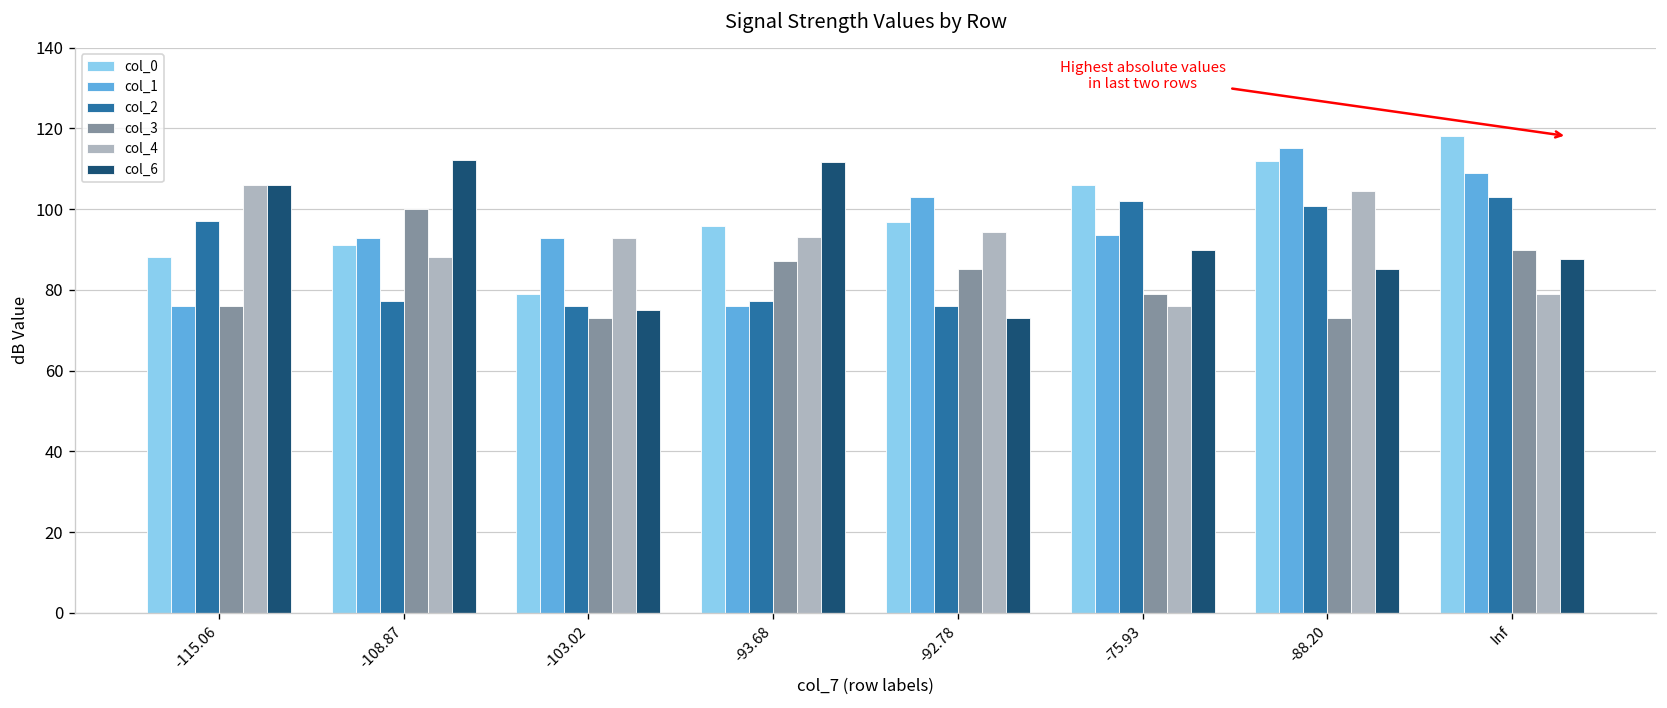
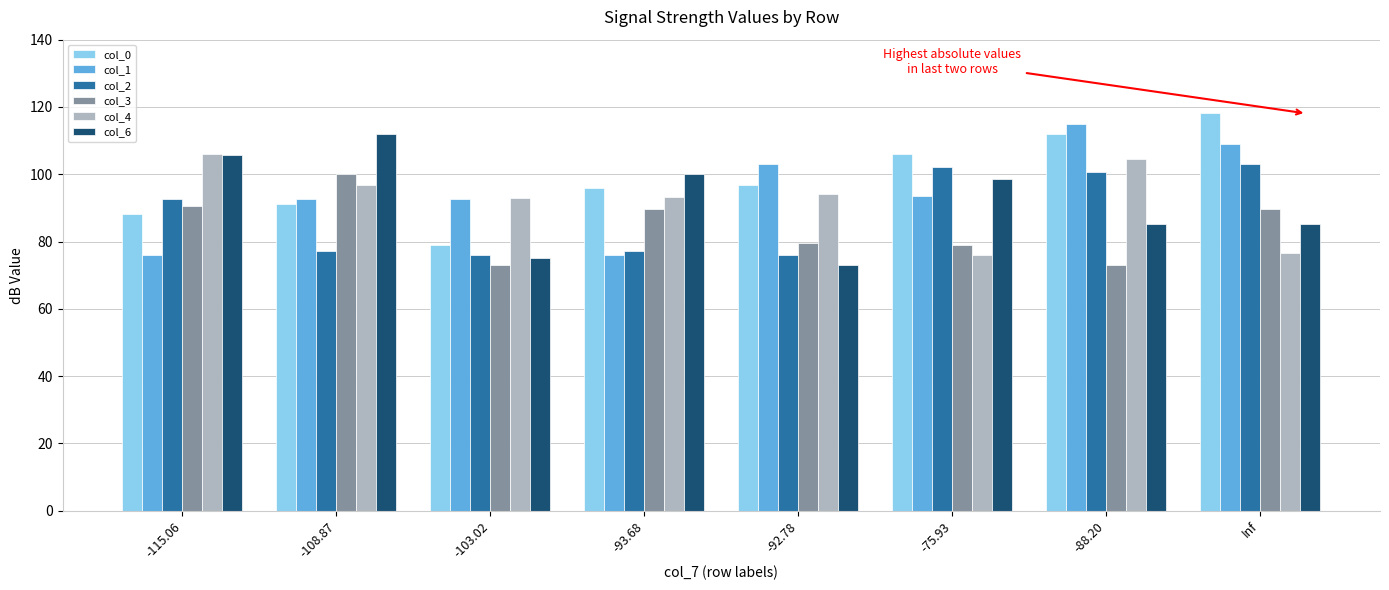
col_2, -115.06: 97 -> 93
col_3, -115.06: 76 -> 91
col_4, -108.87: 88 -> 97
col_3, -93.68: 87 -> 90
col_6, -93.68: 112 -> 100
col_3, -92.78: 85 -> 80
col_6, -75.93: 90 -> 98
col_4, Inf: 79 -> 77
col_6, Inf: 88 -> 85
